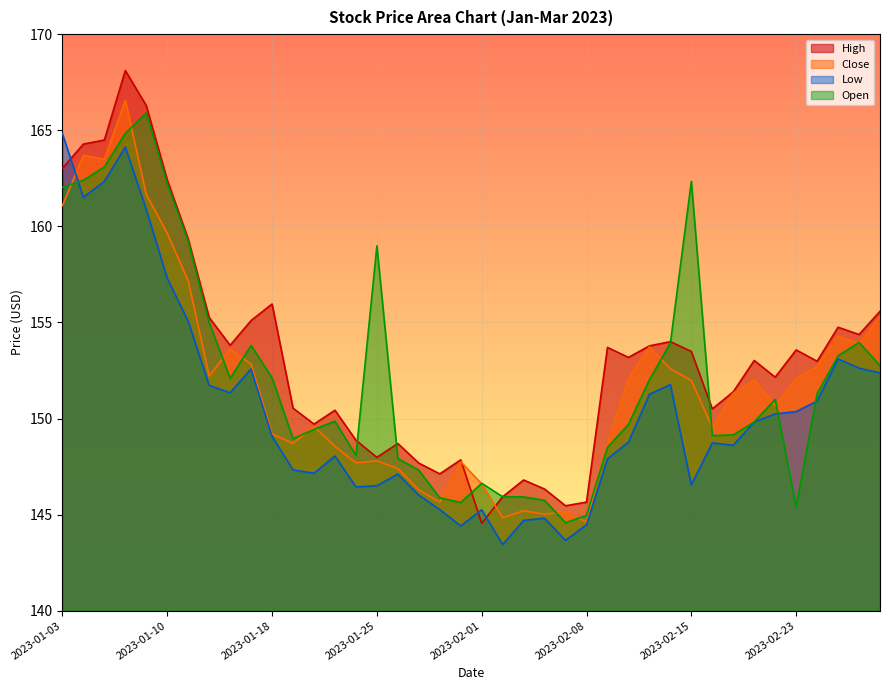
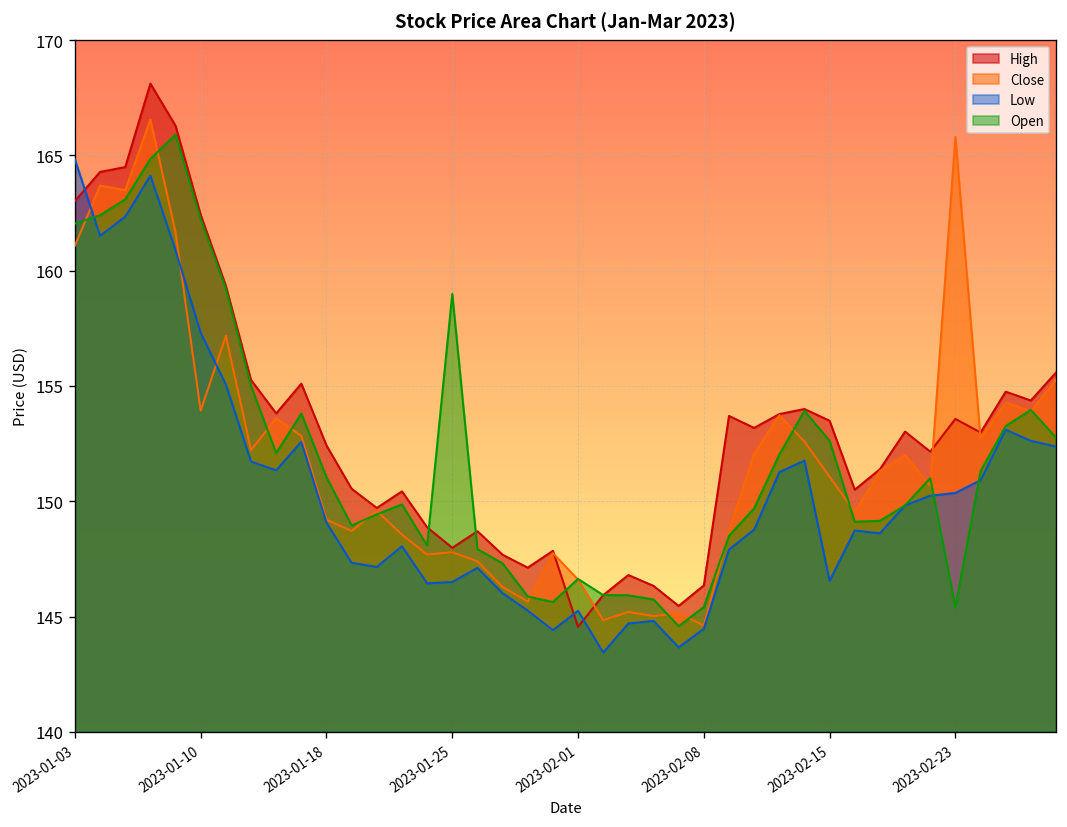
Close, 2023-01-10: 159.6 -> 153.9
High, 2023-01-18: 156.0 -> 152.4
Open, 2023-01-18: 152.1 -> 151.0
High, 2023-02-08: 145.7 -> 146.4
Open, 2023-02-08: 145.0 -> 145.4
Close, 2023-02-15: 152.0 -> 151.1
Open, 2023-02-15: 162.3 -> 152.6
Close, 2023-02-23: 152.1 -> 165.8
